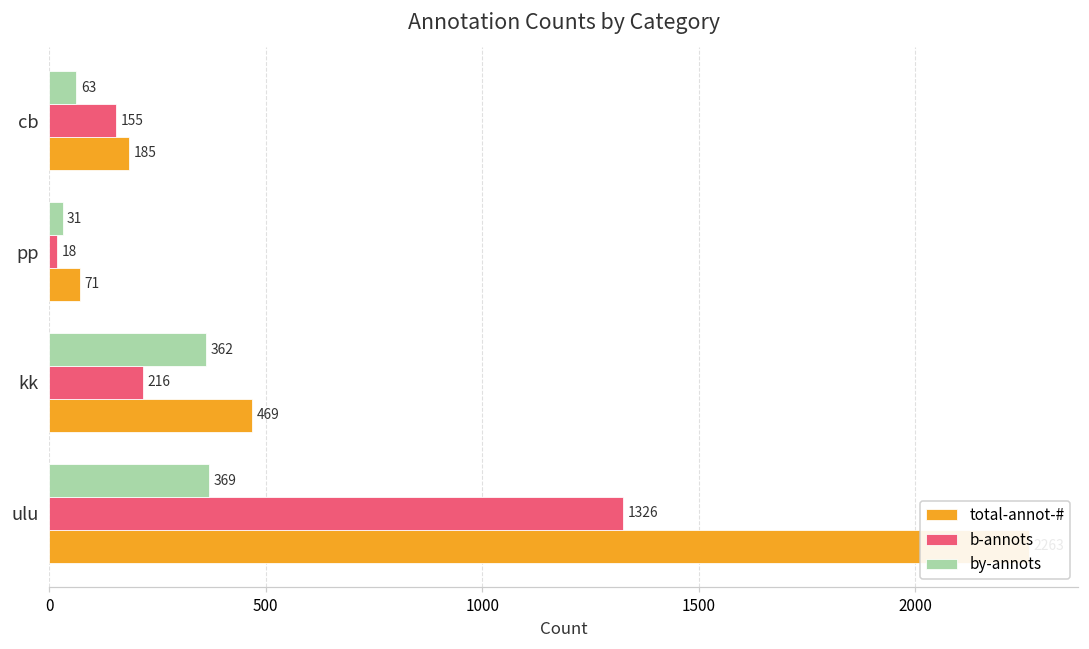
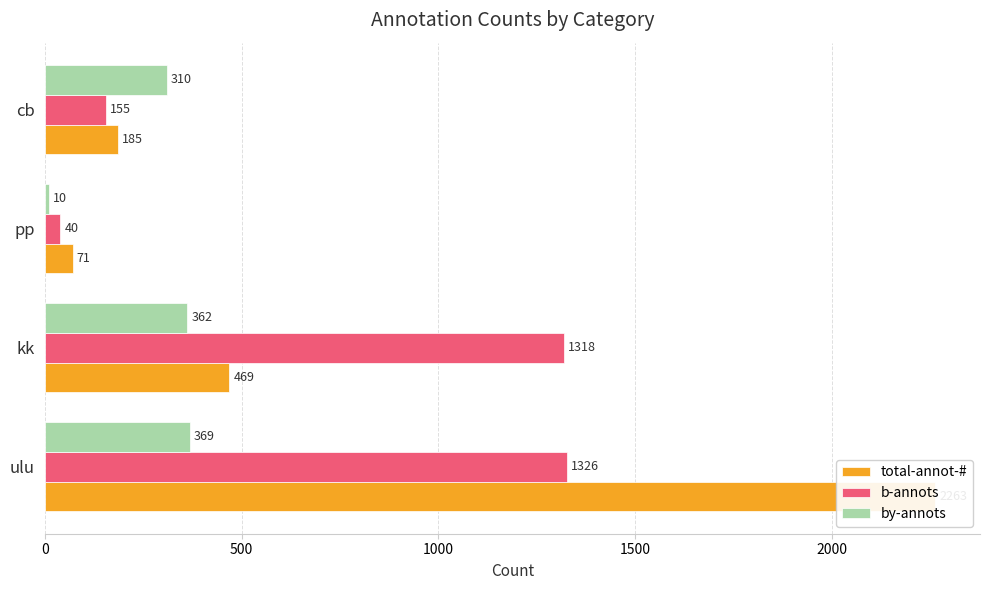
by-annots, cb: 63 -> 310
by-annots, pp: 31 -> 10
b-annots, pp: 18 -> 40
b-annots, kk: 216 -> 1318
